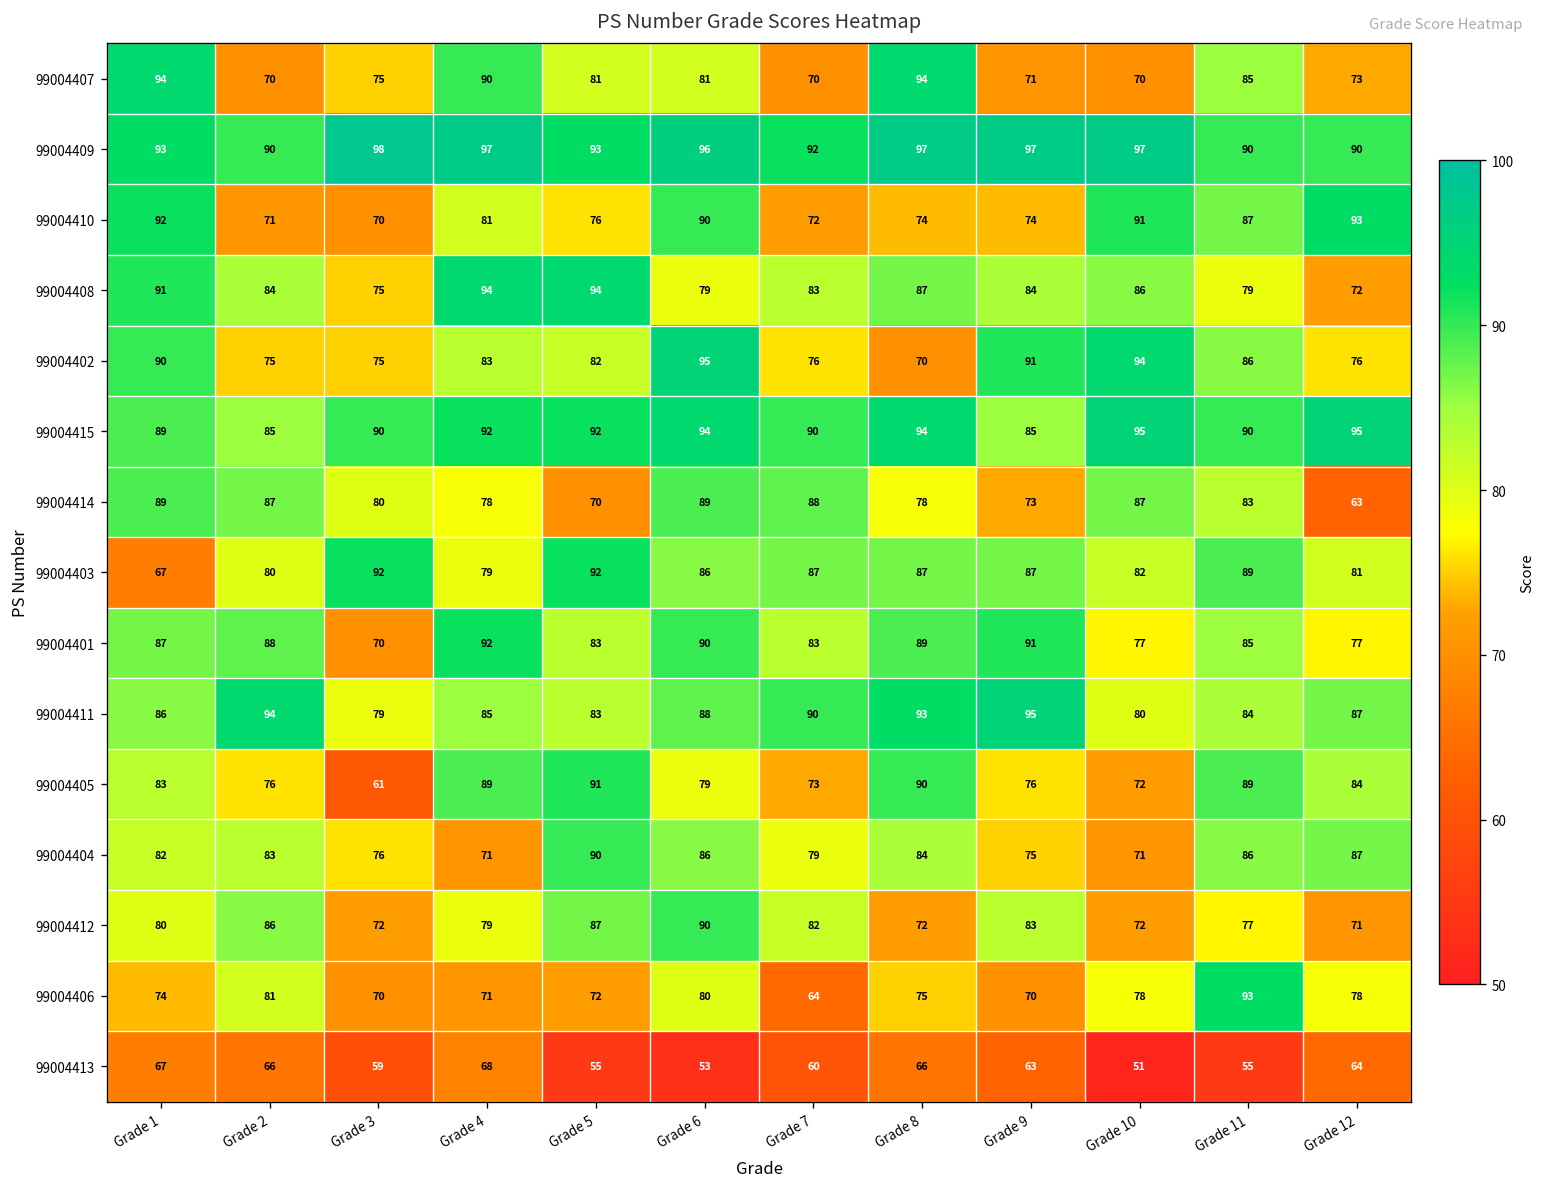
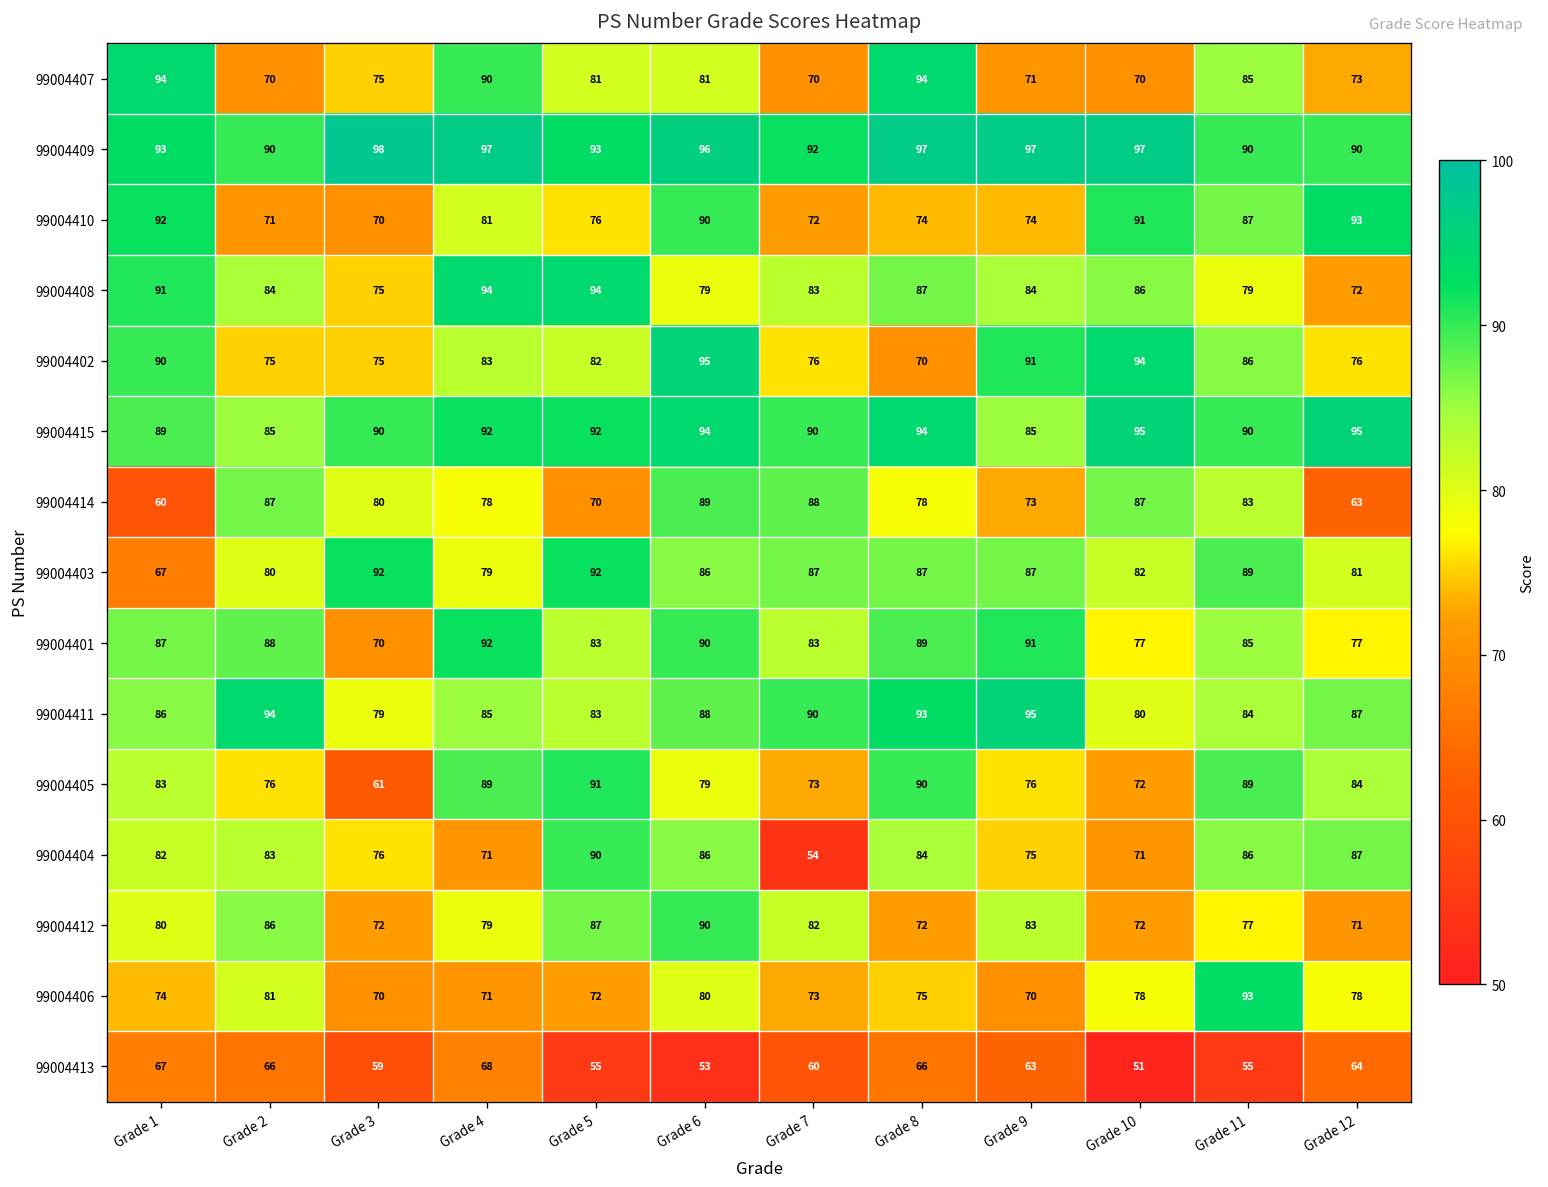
99004414, Grade 1: 89 -> 60
99004404, Grade 7: 79 -> 54
99004406, Grade 7: 64 -> 73
